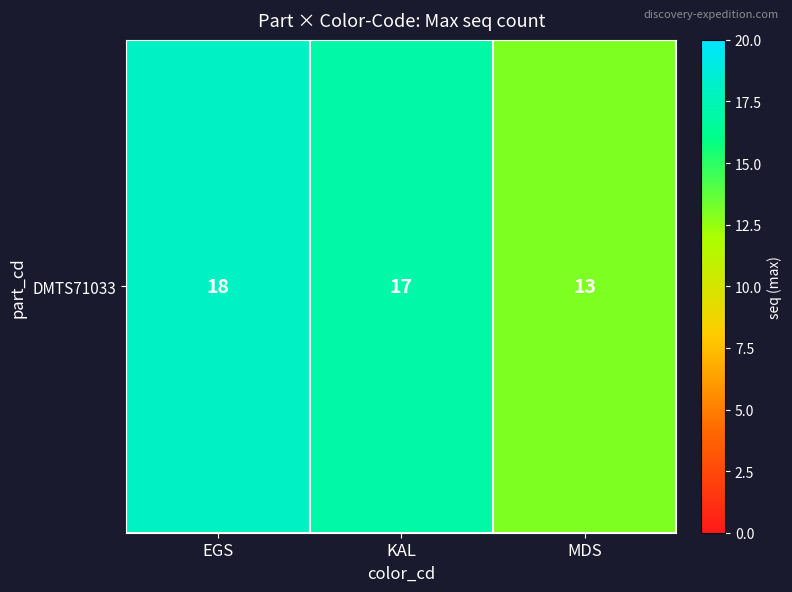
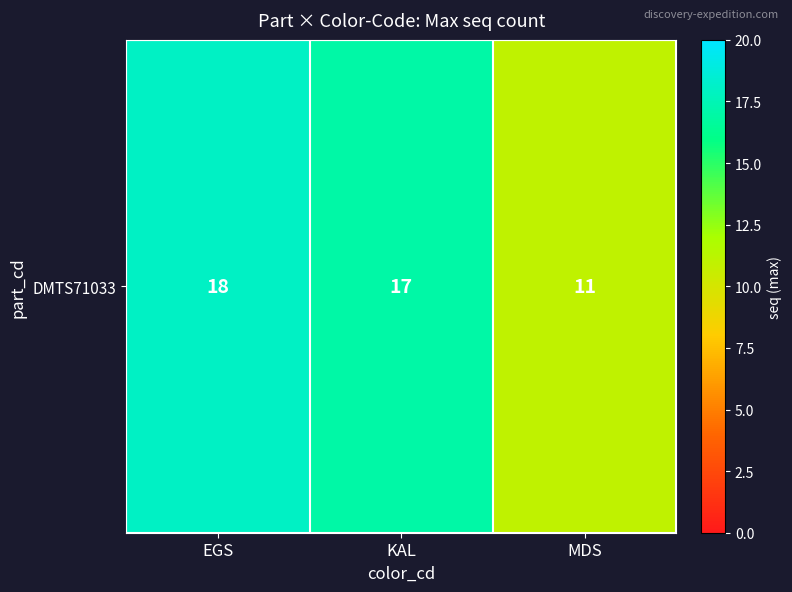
DMTS71033, MDS: 13 -> 11
